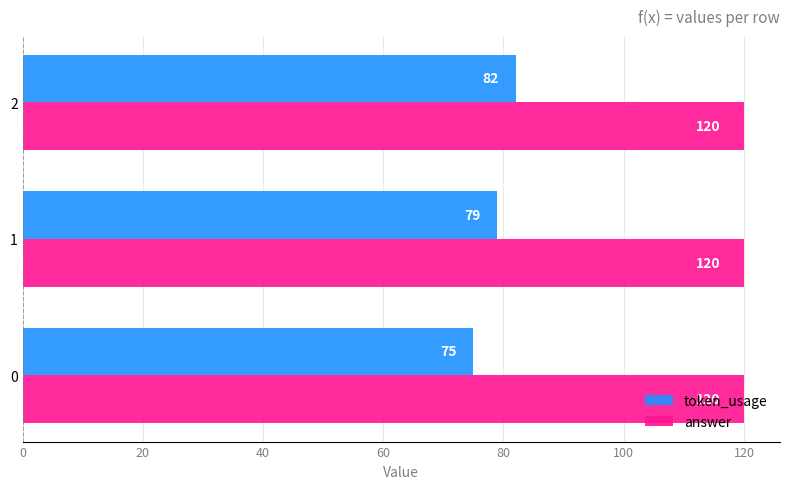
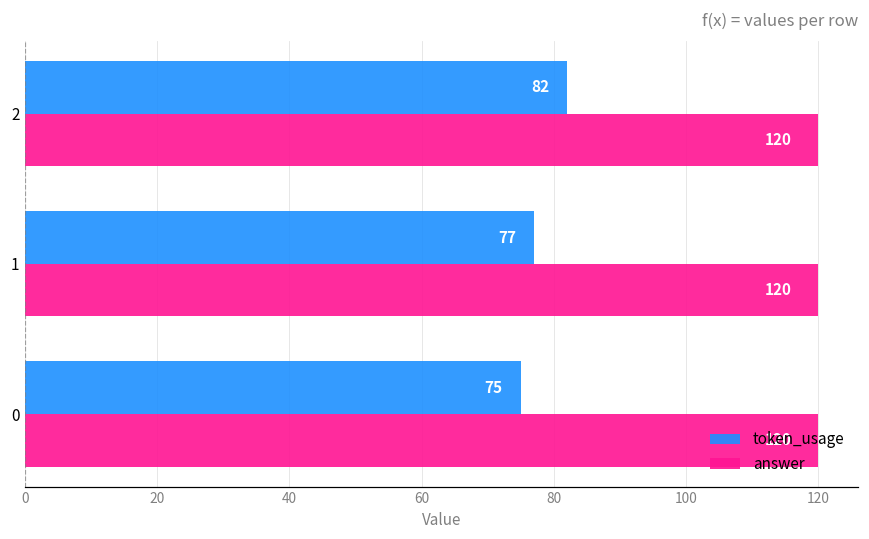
token_usage, 1: 79 -> 77
